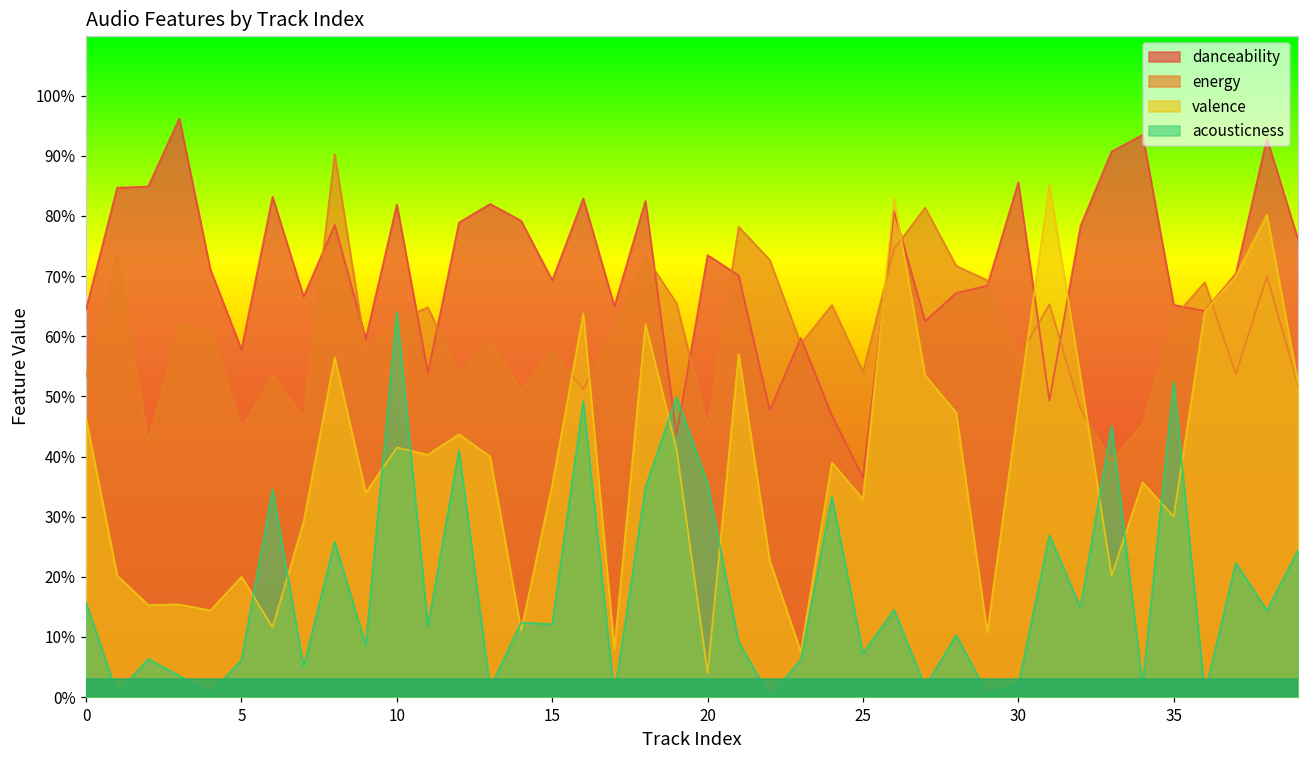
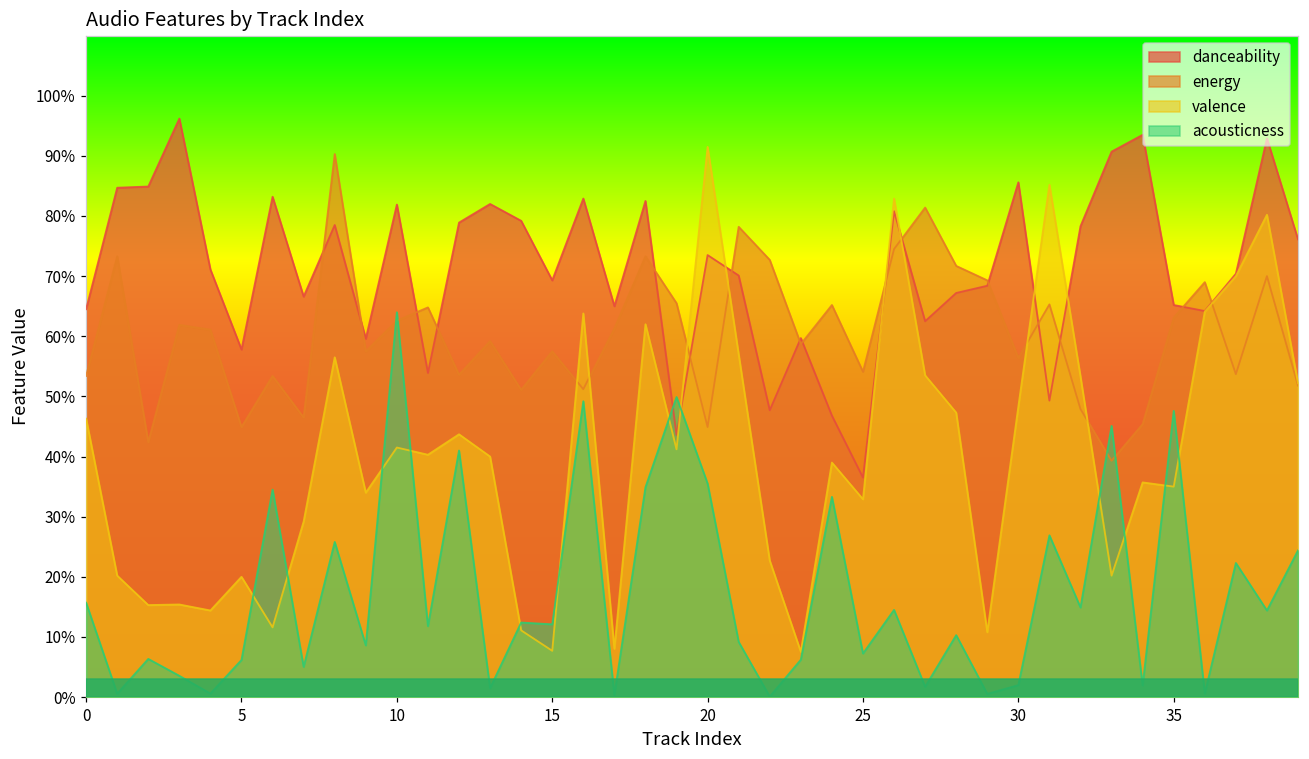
valence, 15: 35% -> 8%
valence, 20: 4% -> 91%
valence, 35: 30% -> 35%
acousticness, 35: 52% -> 48%
